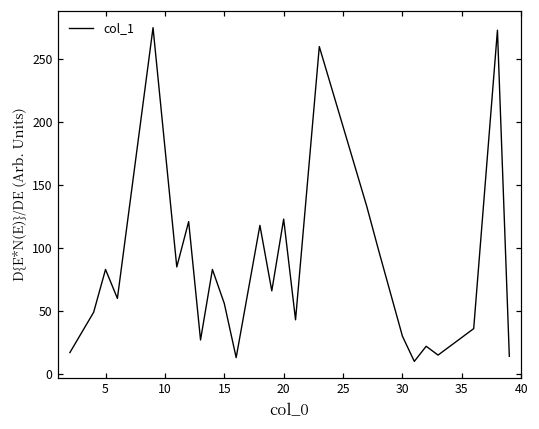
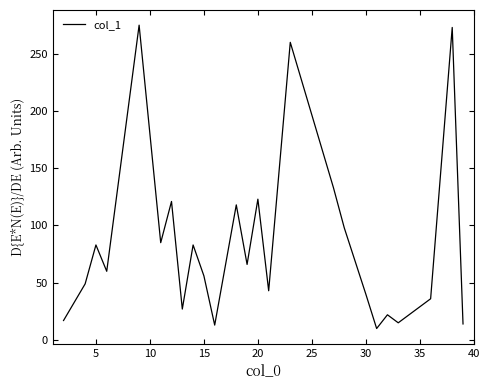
30: 30 -> 40
